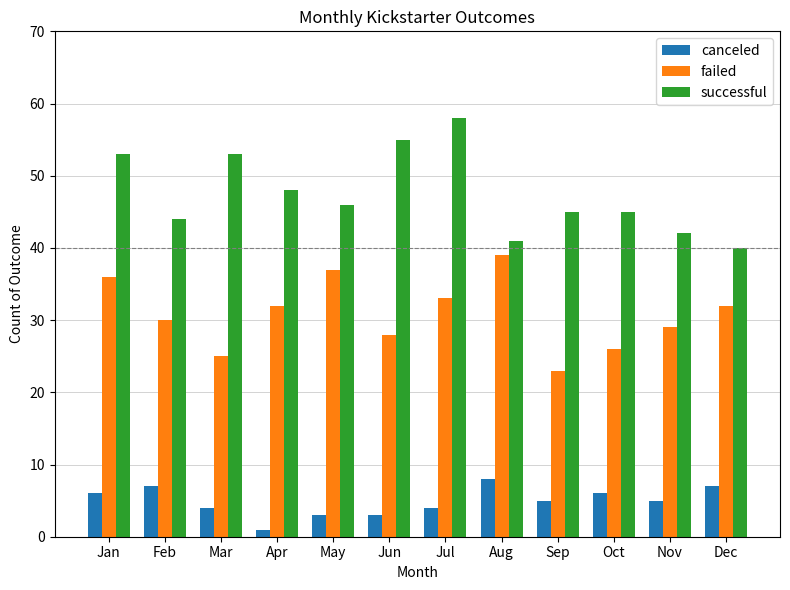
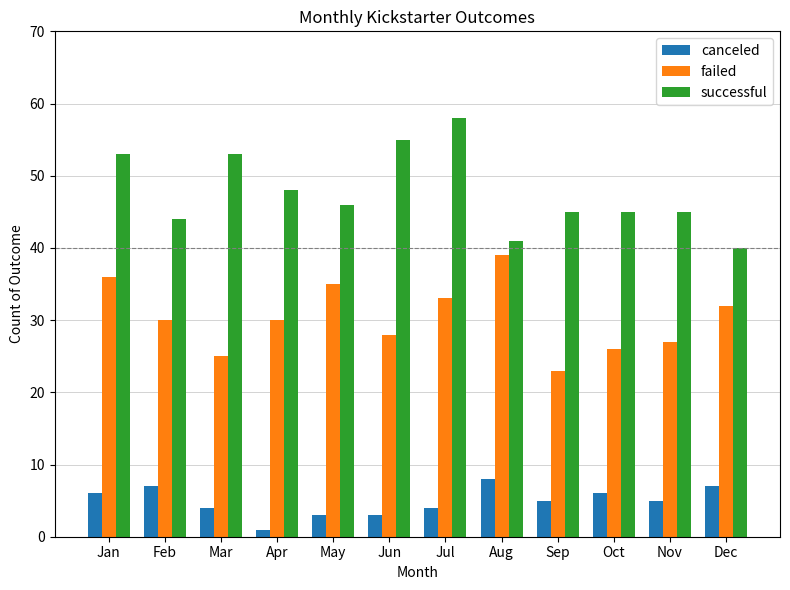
failed, Apr: 32 -> 30
failed, May: 37 -> 35
failed, Nov: 29 -> 27
successful, Nov: 42 -> 45
